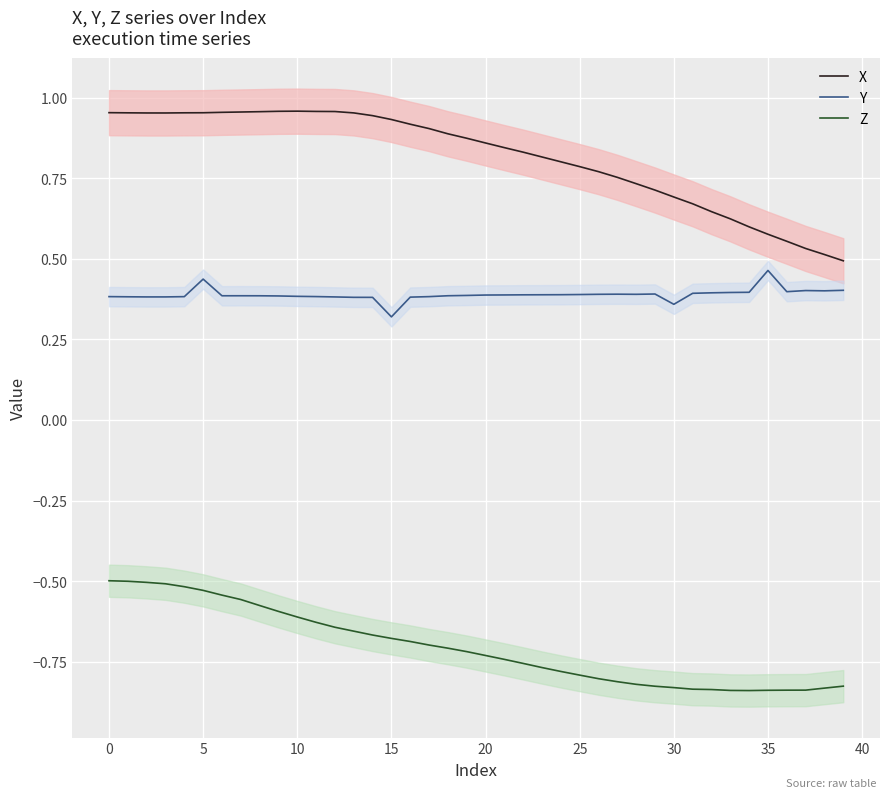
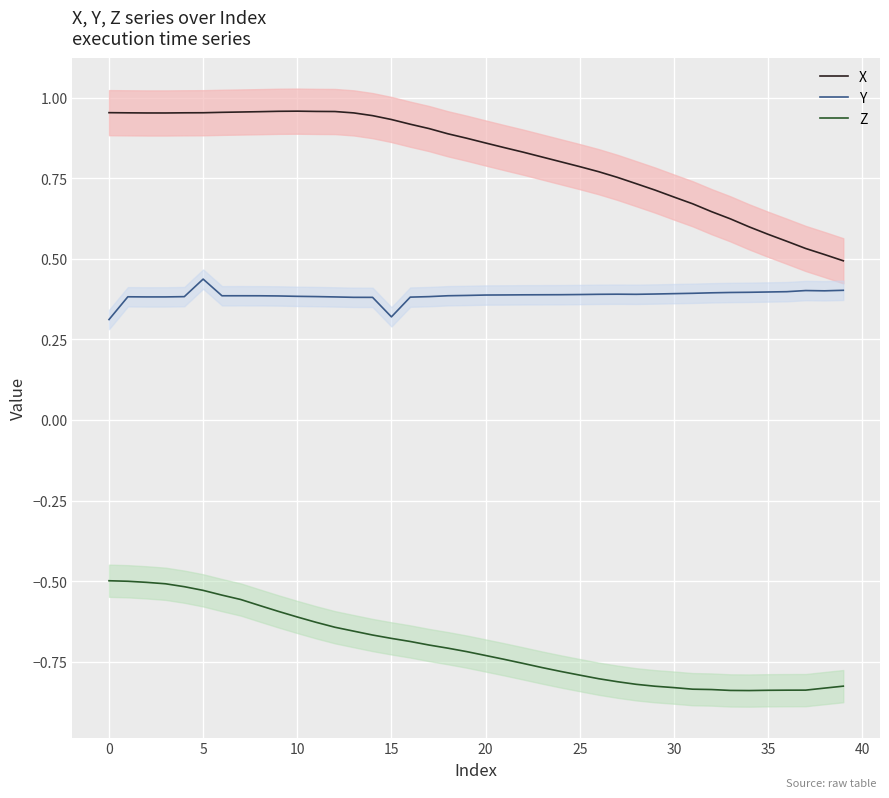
Y, 0: 0.38 -> 0.31
Y, 30: 0.36 -> 0.39
Y, 35: 0.46 -> 0.40
